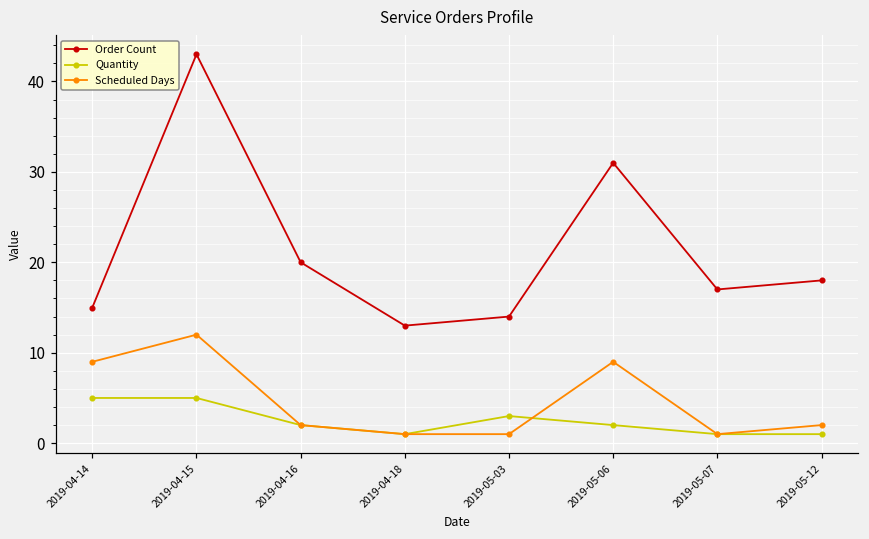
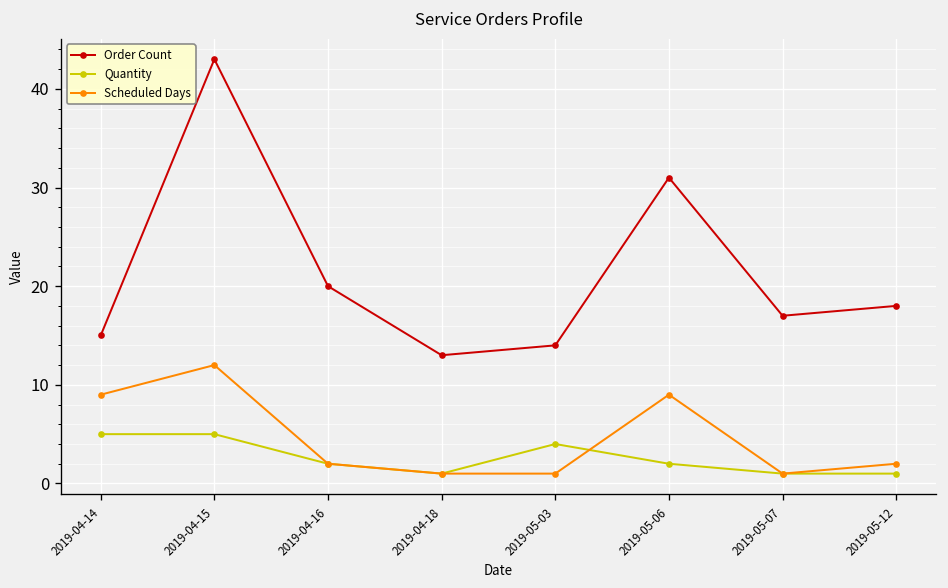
Quantity, 2019-05-03: 3 -> 4
